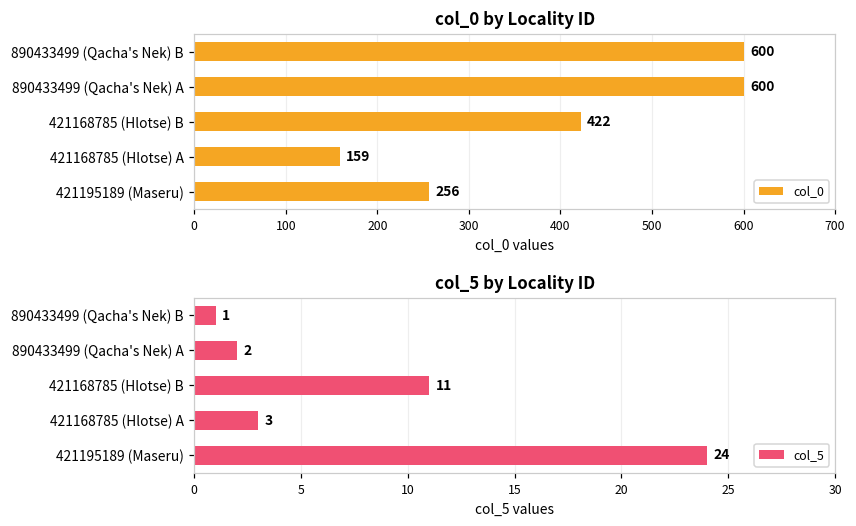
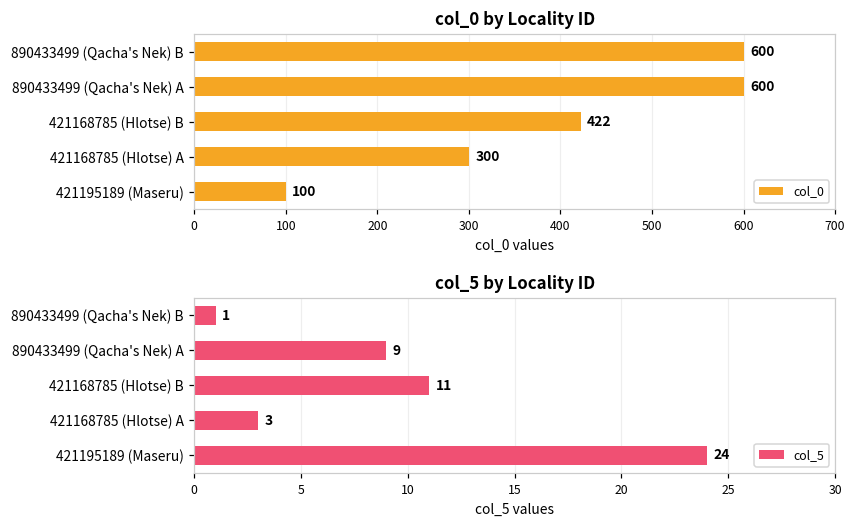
col_0 by Locality ID, 421168785 (Hlotse) A: 159 -> 300
col_0 by Locality ID, 421195189 (Maseru): 256 -> 100
col_5 by Locality ID, 890433499 (Qacha's Nek) A: 2 -> 9
